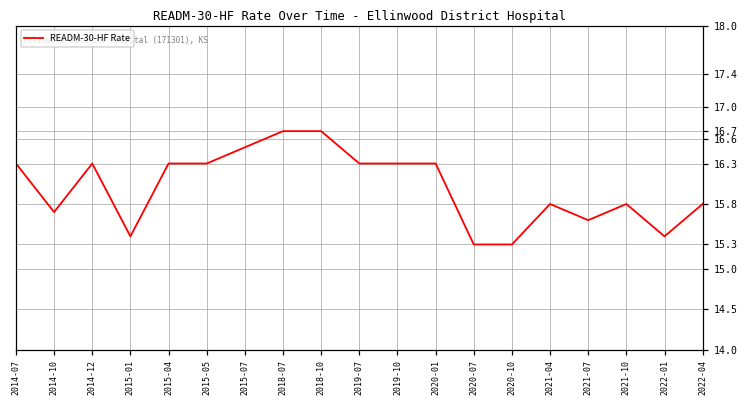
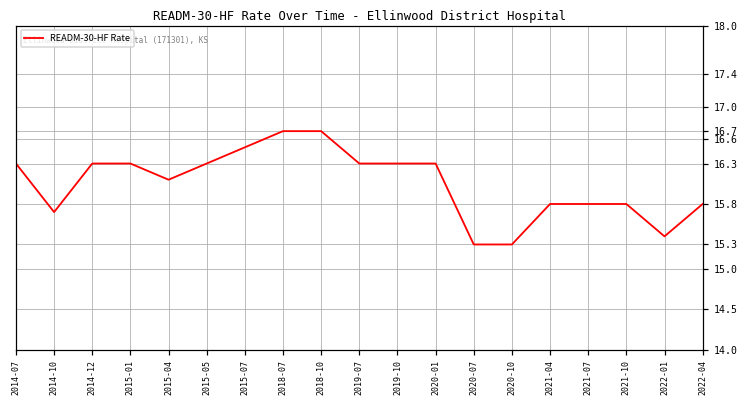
2015-01: 15.4 -> 16.3
2015-04: 16.3 -> 16.1
2021-07: 15.6 -> 15.8
